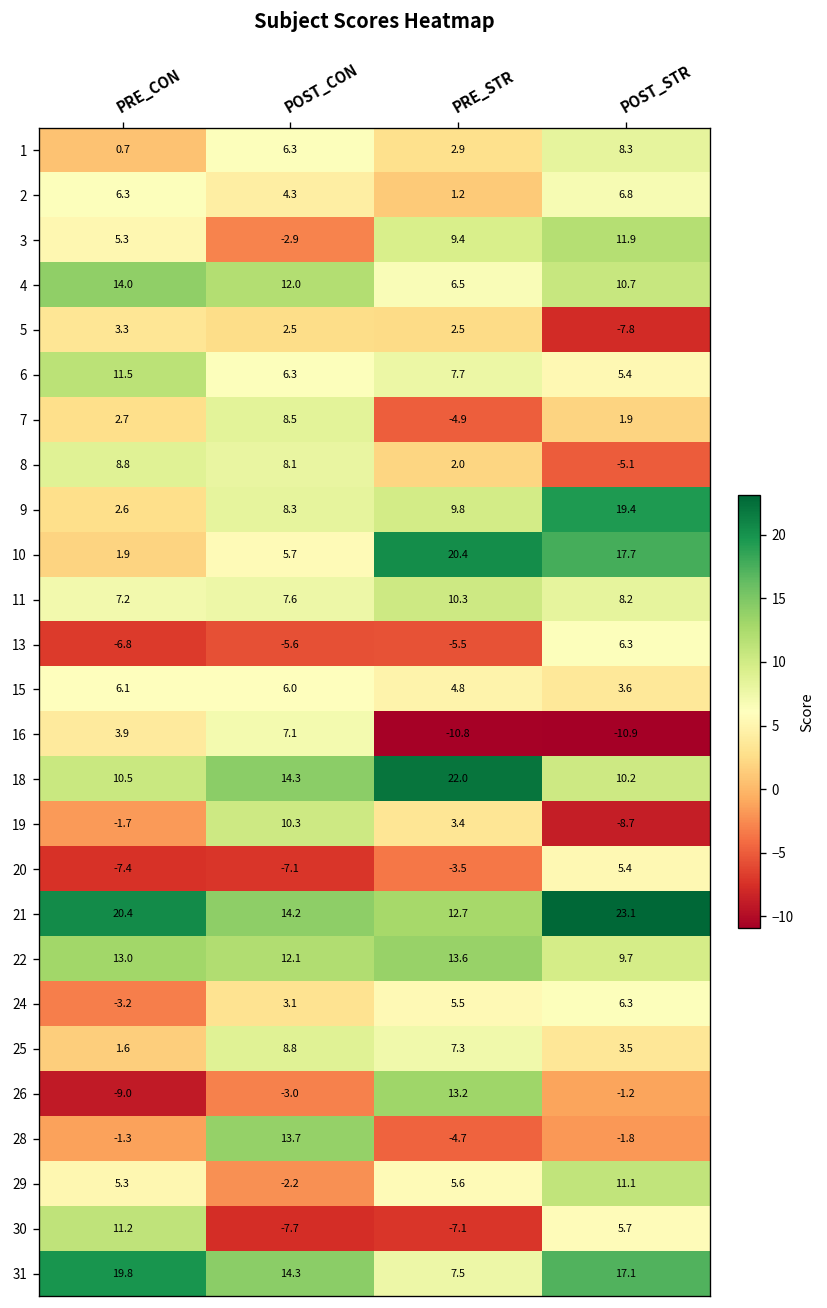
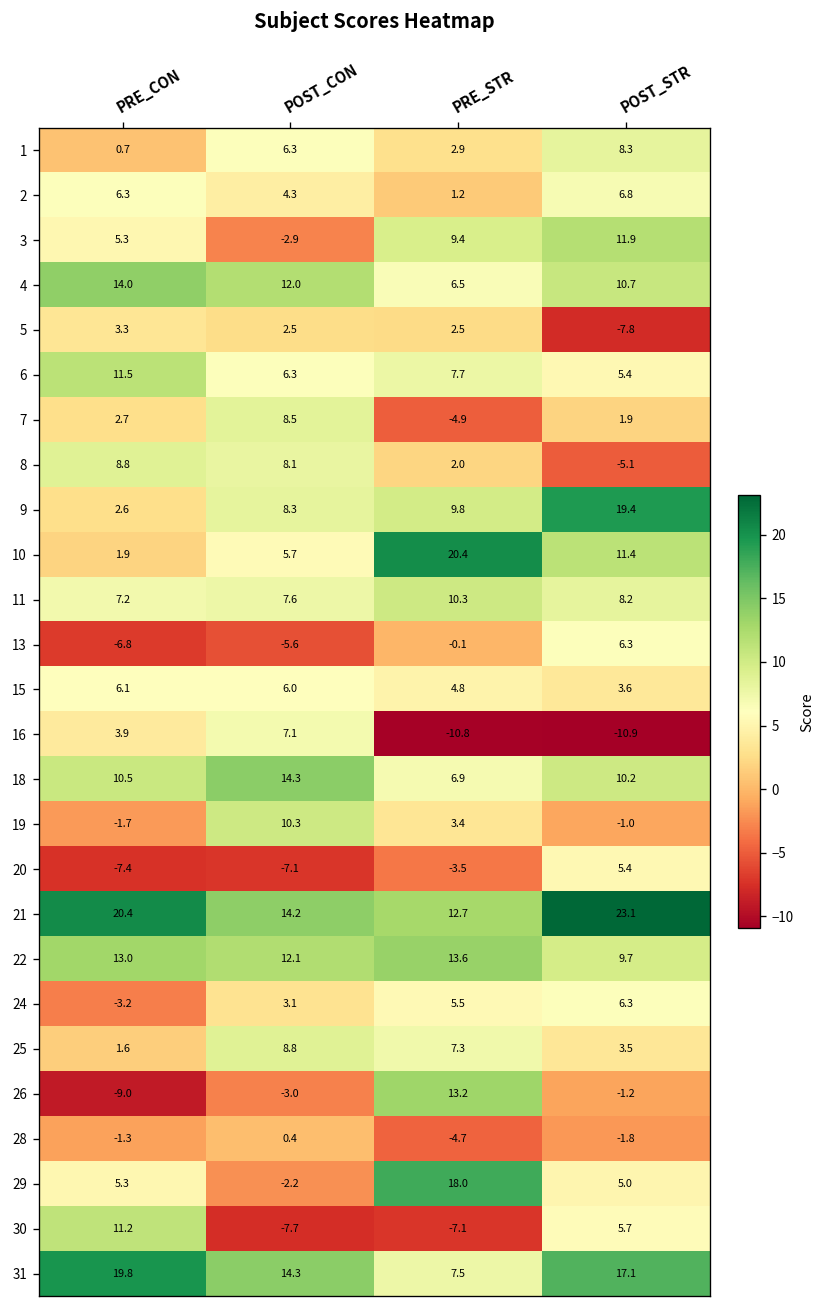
10, POST_STR: 17.7 -> 11.4
13, PRE_STR: -5.5 -> -0.1
18, PRE_STR: 22.0 -> 6.9
19, POST_STR: -8.7 -> -1.0
28, POST_CON: 13.7 -> 0.4
29, PRE_STR: 5.6 -> 18.0
29, POST_STR: 11.1 -> 5.0
